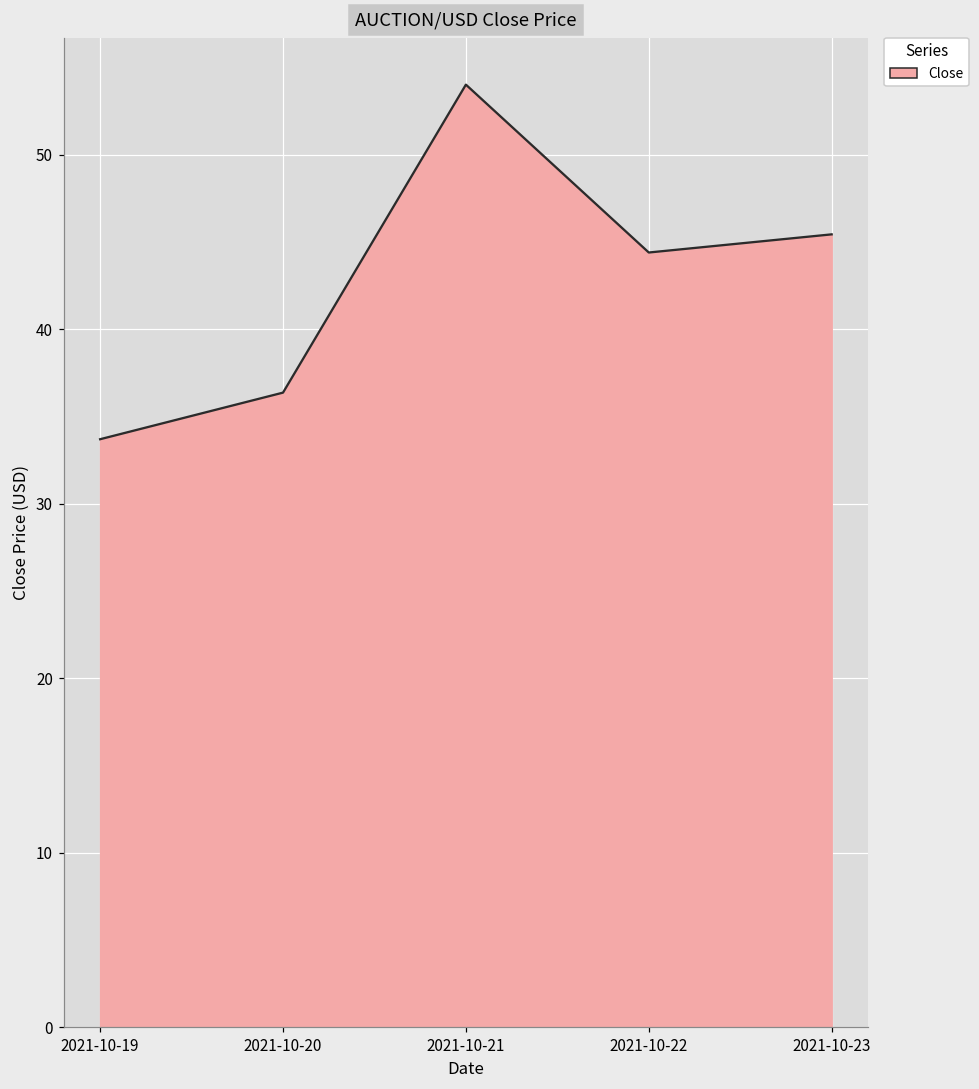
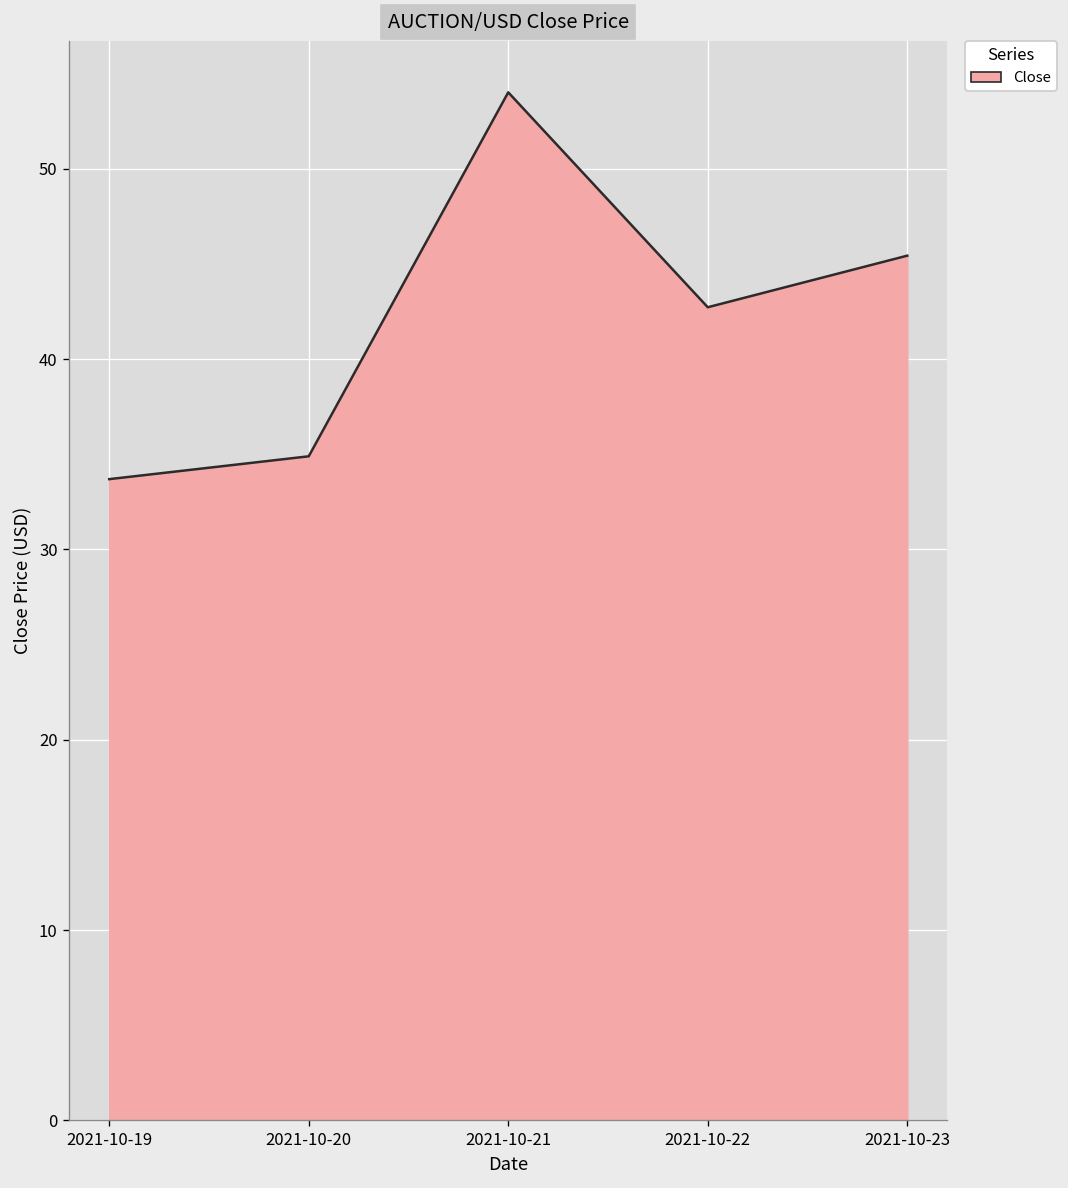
2021-10-20: 36.4 -> 34.9
2021-10-22: 44.4 -> 42.7
